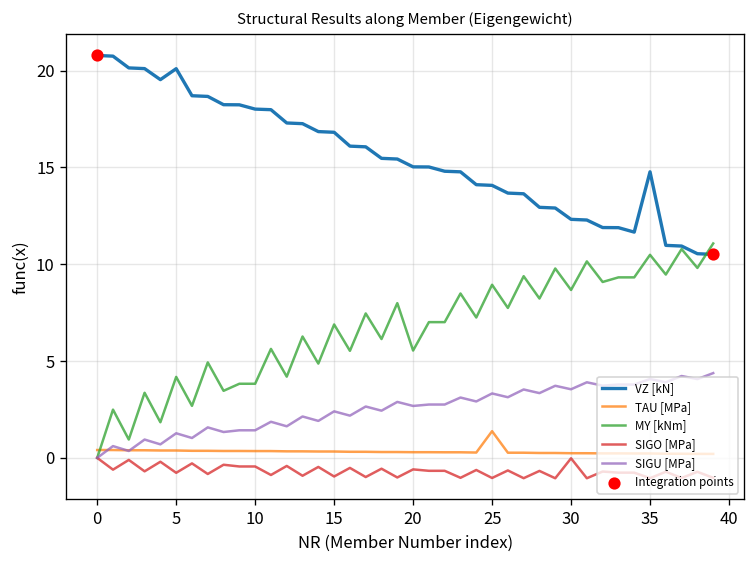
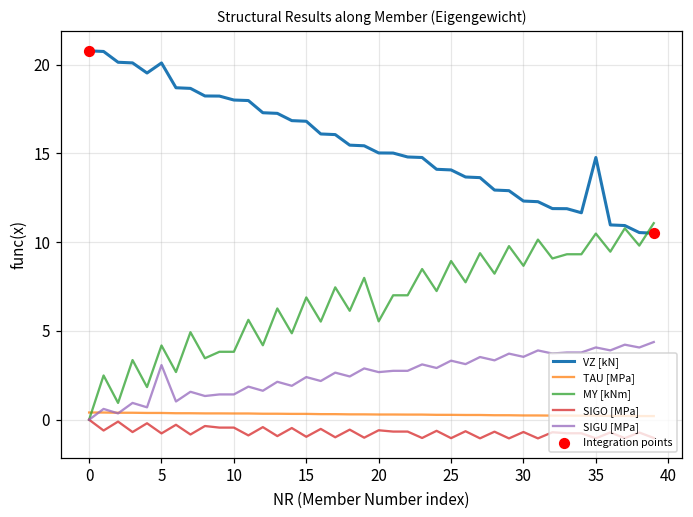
SIGU [MPa], 5: 1.3 -> 3.1
TAU [MPa], 25: 1.4 -> 0.3
SIGO [MPa], 30: 0.0 -> -0.7
